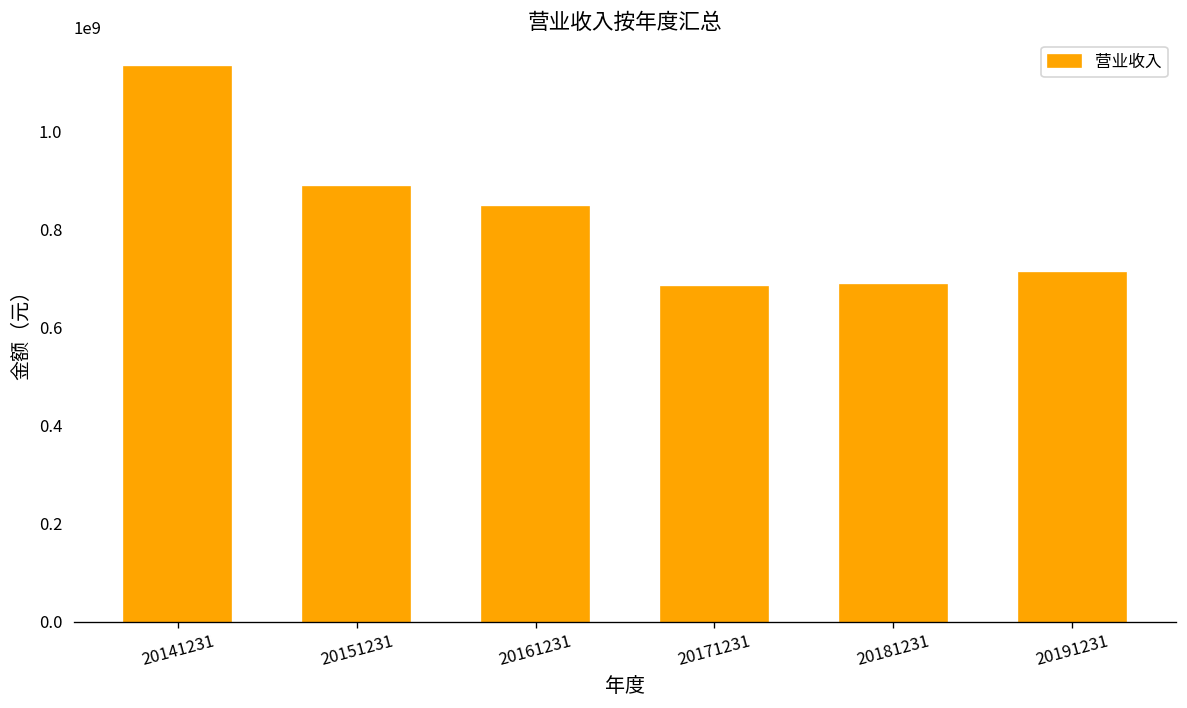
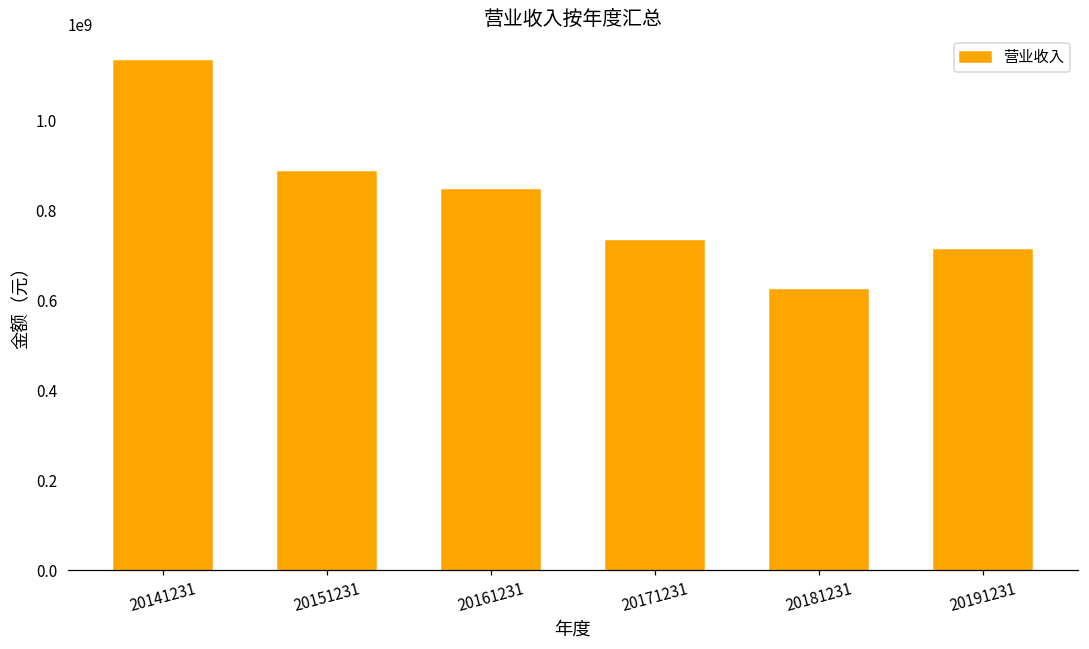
20171231: 680000000 -> 730000000
20181231: 690000000 -> 620000000
